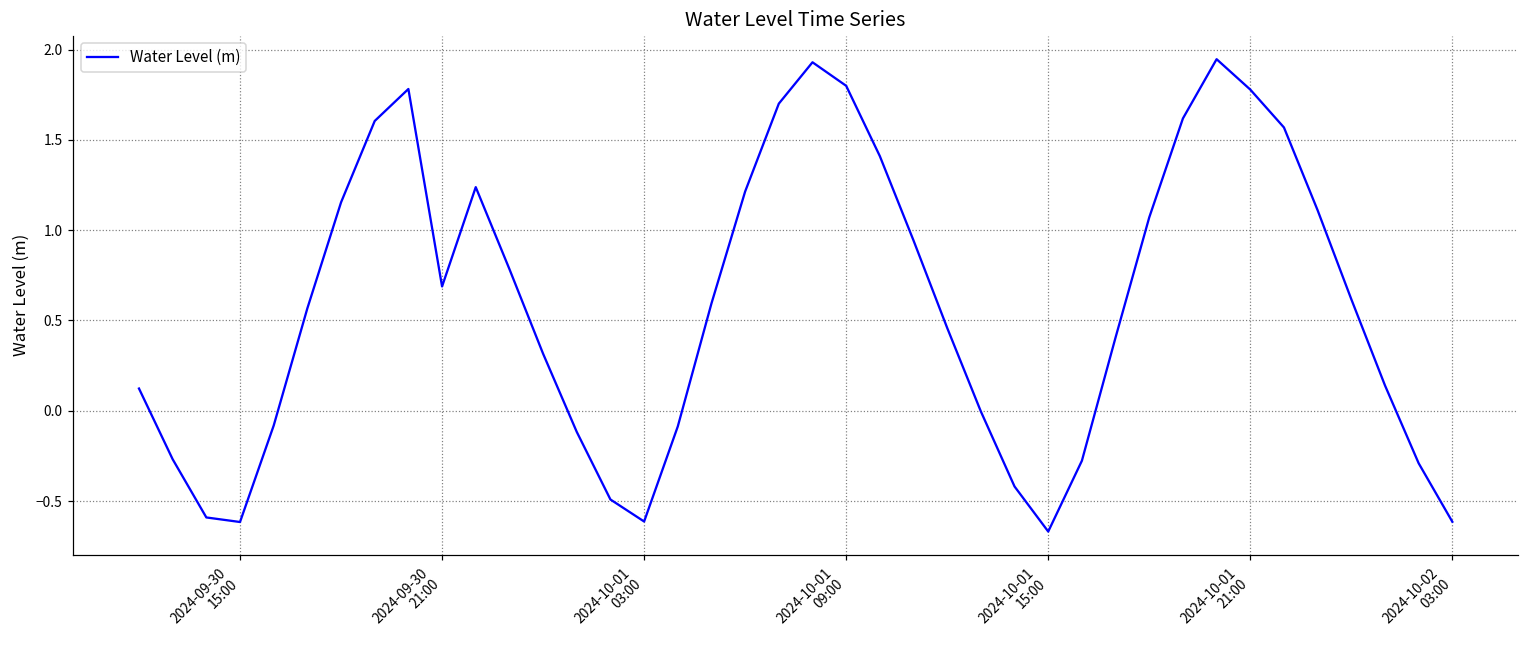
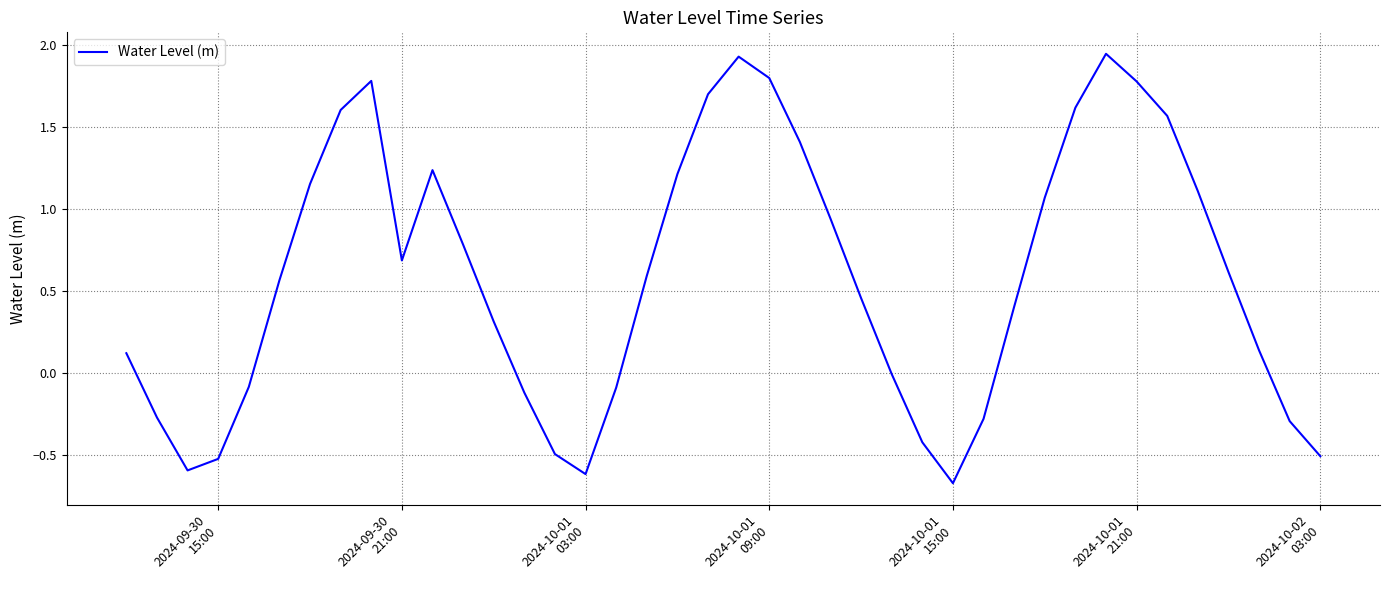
2024-09-30 15:00: -0.62 -> -0.52
2024-10-02 03:00: -0.61 -> -0.50
